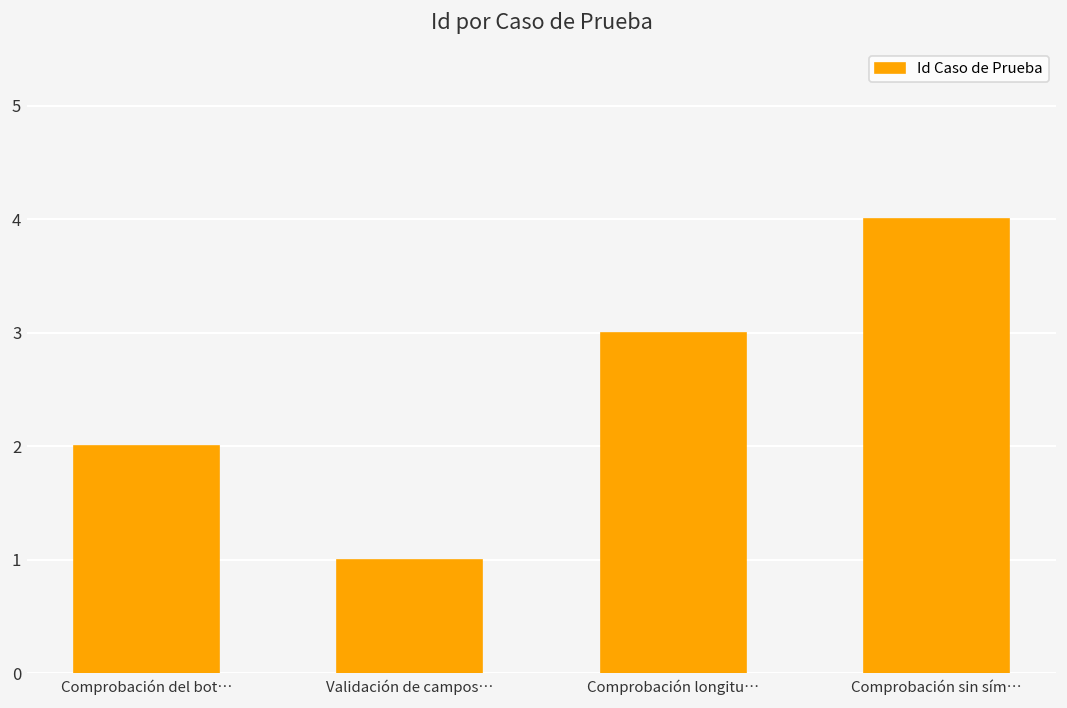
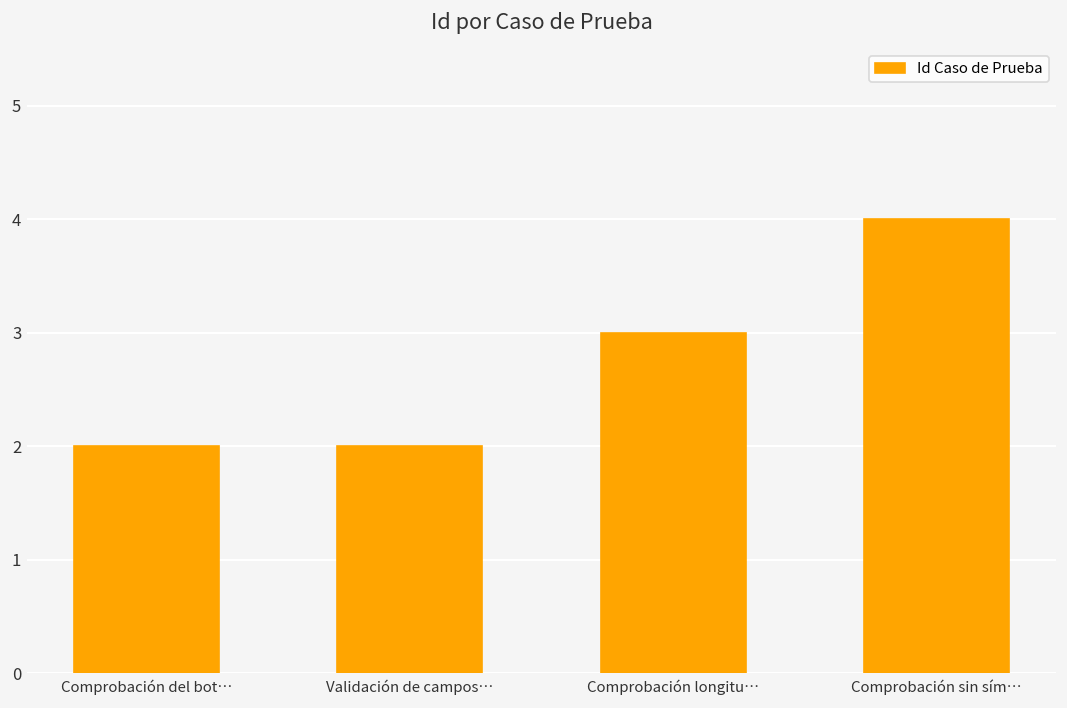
Validación de campos…: 1 -> 2
